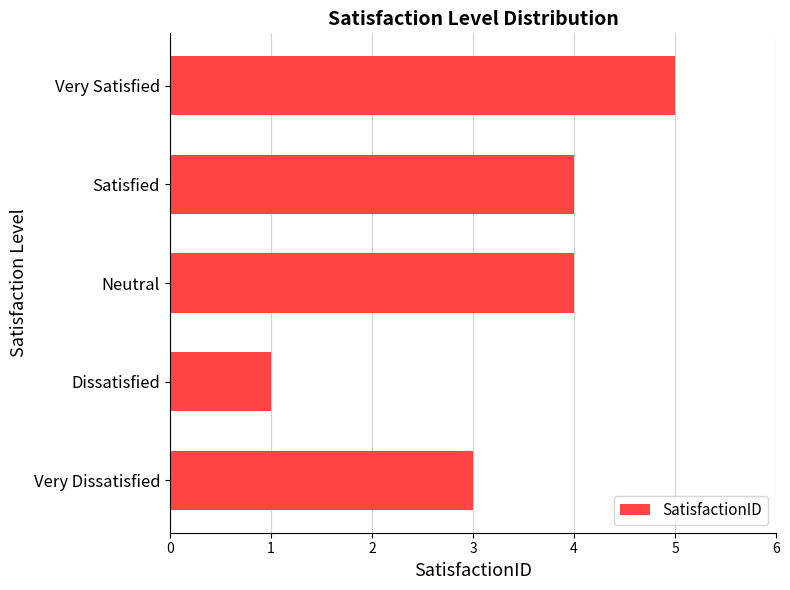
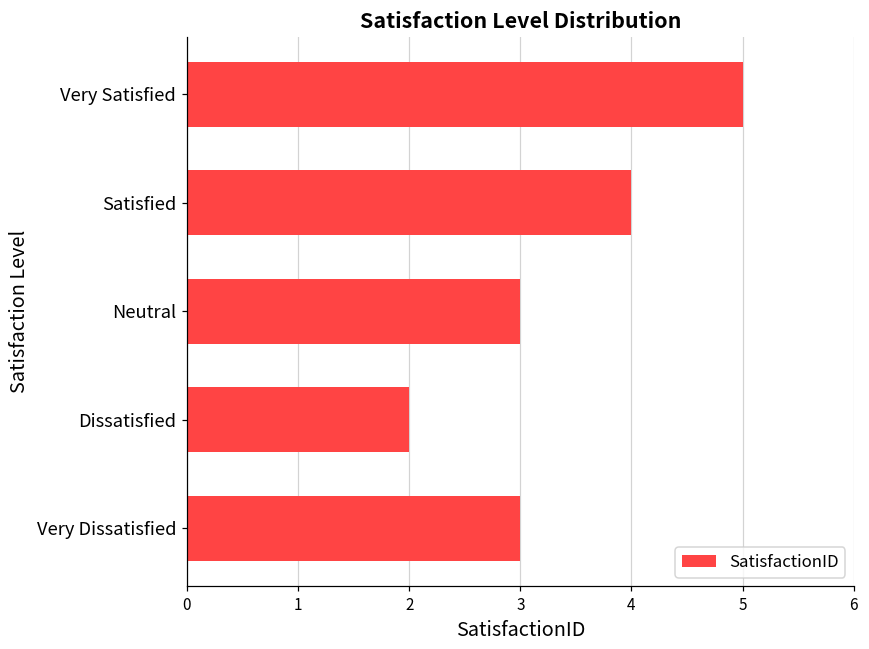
Neutral: 4 -> 3
Dissatisfied: 1 -> 2
